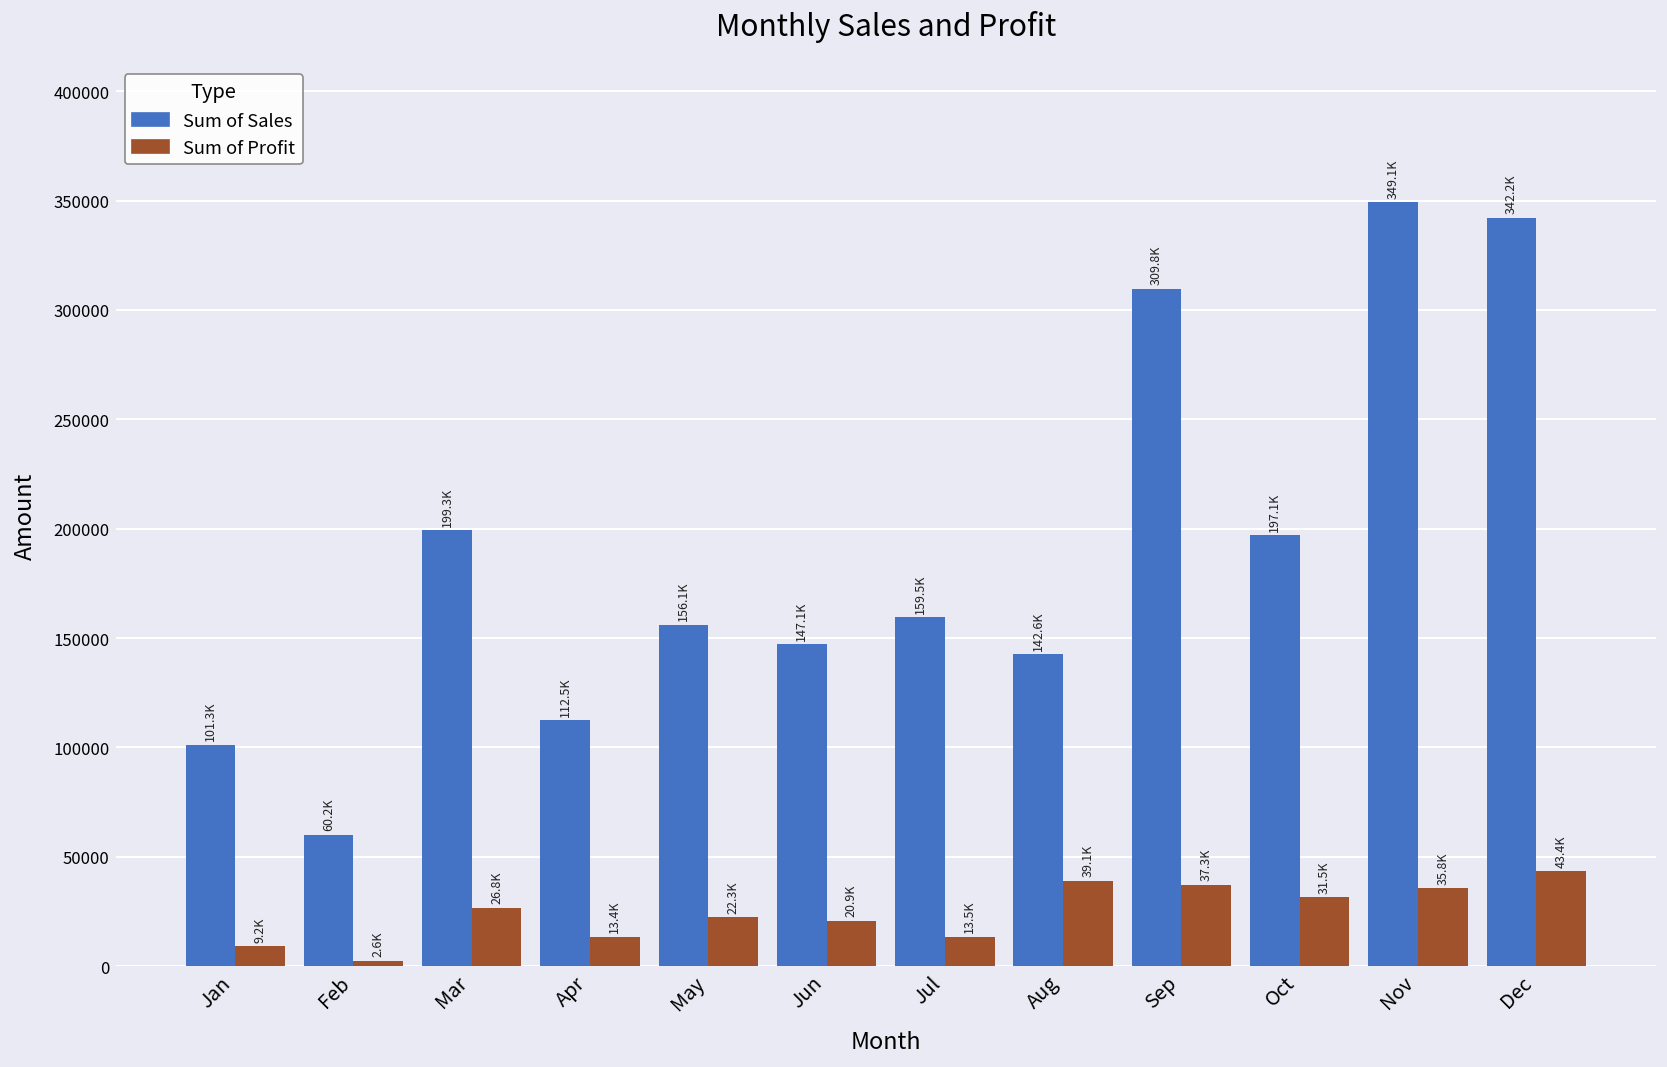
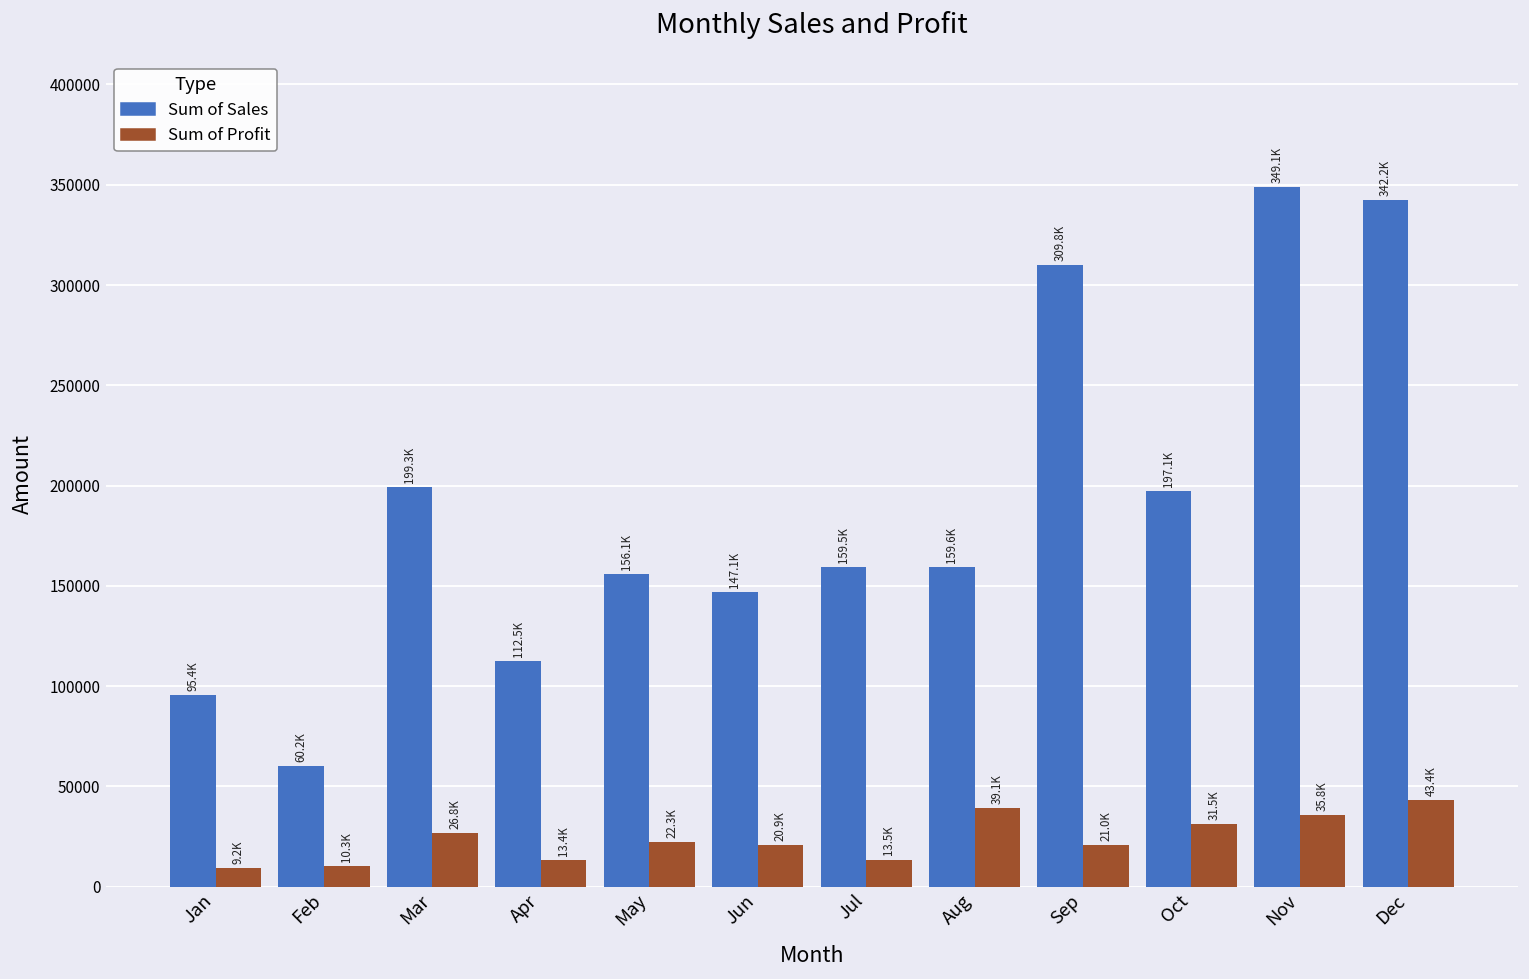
Sum of Sales, Jan: 101.3K -> 95.4K
Sum of Profit, Feb: 2.6K -> 10.3K
Sum of Sales, Aug: 142.6K -> 159.6K
Sum of Profit, Sep: 37.3K -> 21.0K
